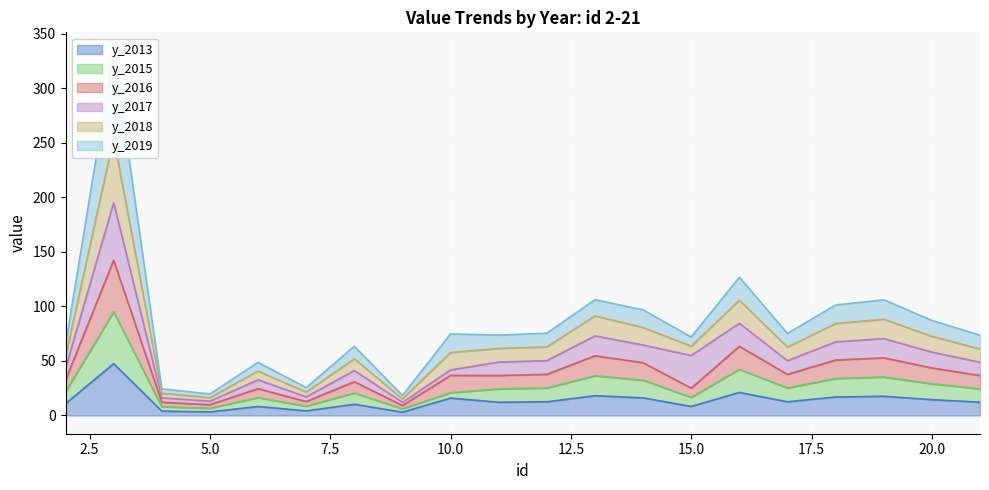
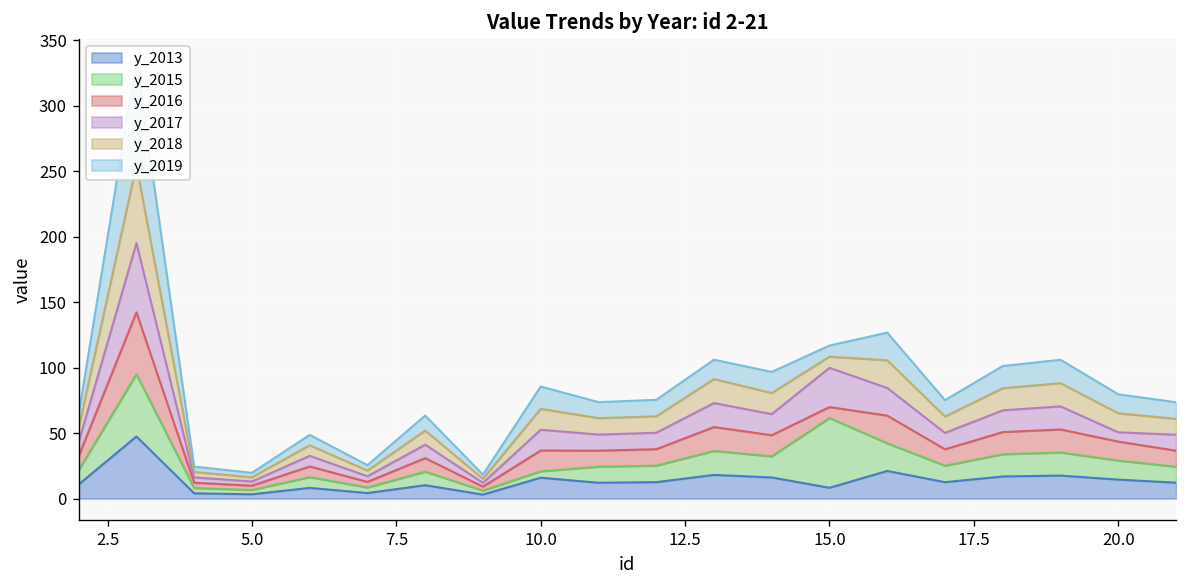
y_2017, 10.0: 5 -> 16
y_2015, 15.0: 8 -> 53
y_2017, 20.0: 15 -> 7
